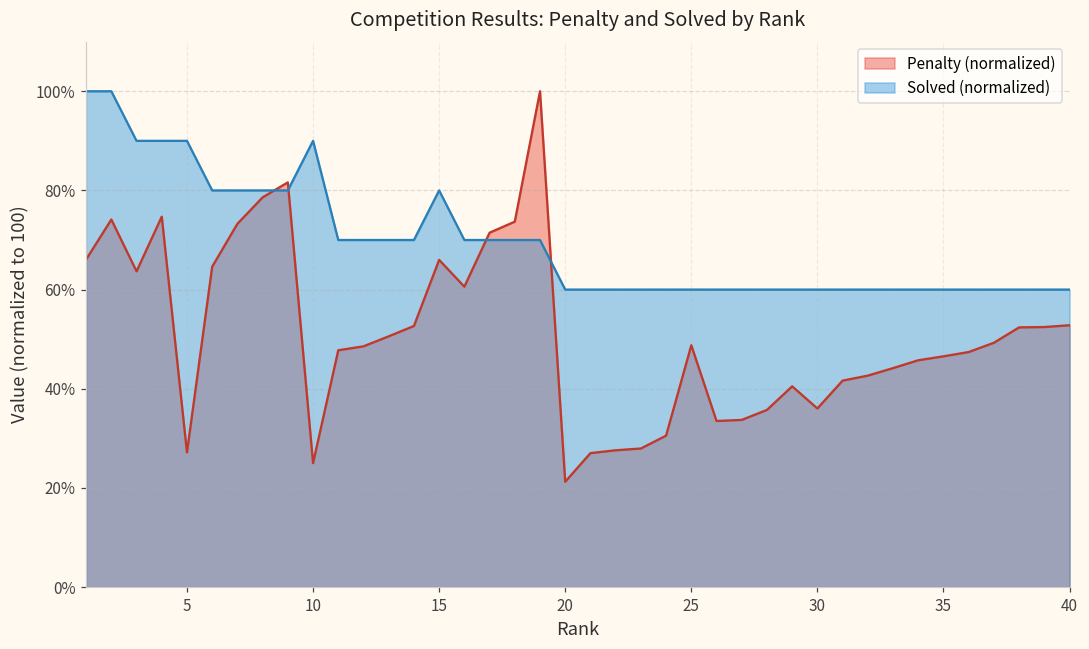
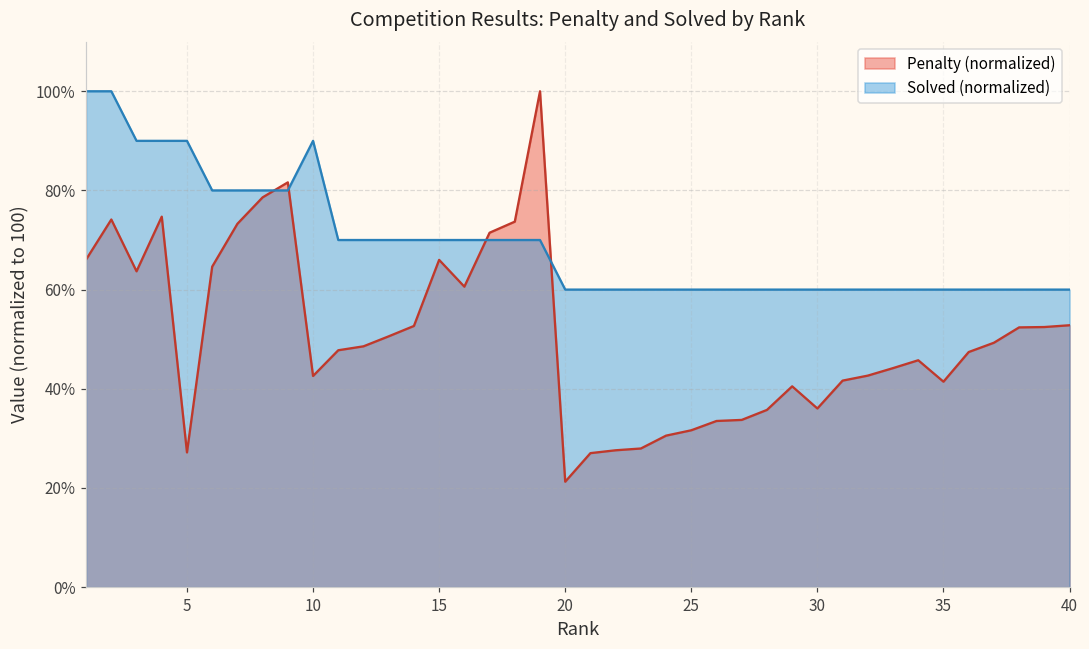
Penalty (normalized), 10: 25% -> 43%
Solved (normalized), 15: 80% -> 70%
Penalty (normalized), 25: 49% -> 32%
Penalty (normalized), 35: 47% -> 41%
